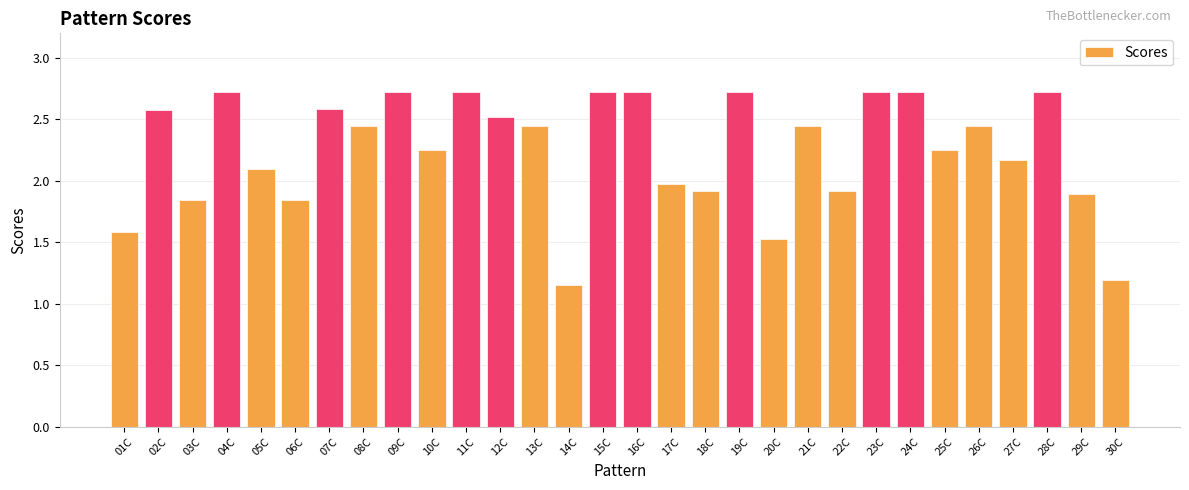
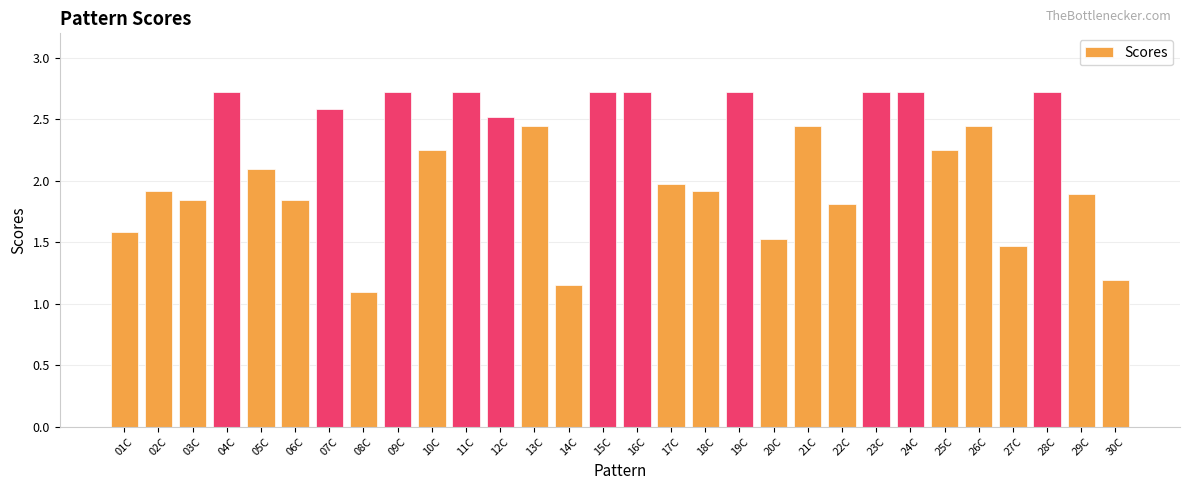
02C: 2.58 -> 1.92
08C: 2.45 -> 1.10
22C: 1.92 -> 1.81
27C: 2.17 -> 1.47
